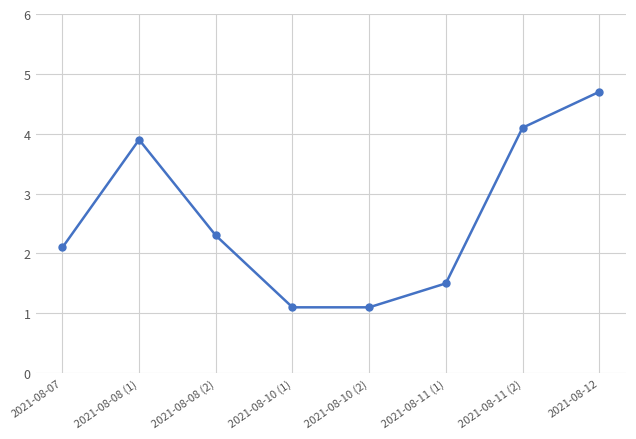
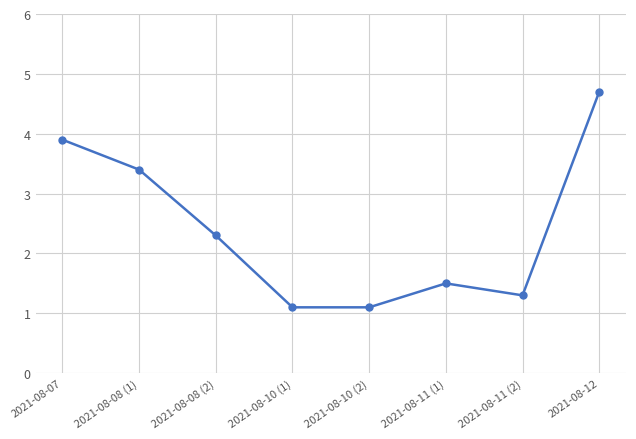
2021-08-07: 2.1 -> 3.9
2021-08-08 (1): 3.9 -> 3.4
2021-08-11 (2): 4.1 -> 1.3
